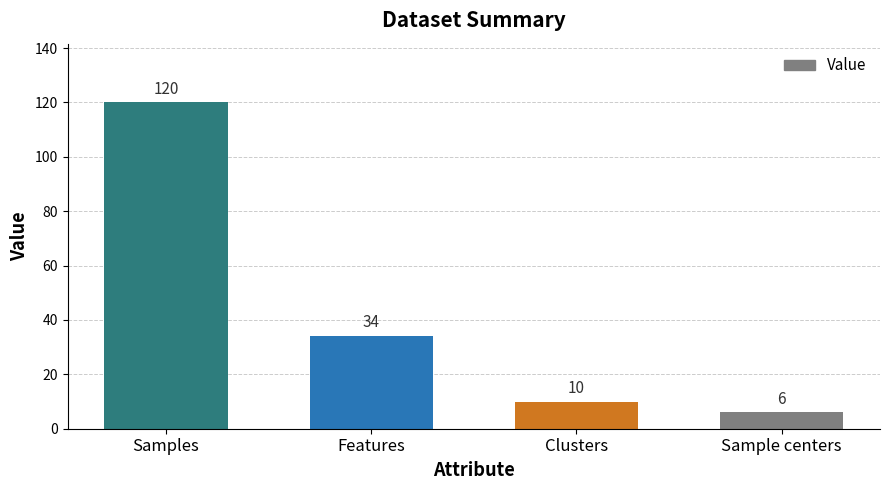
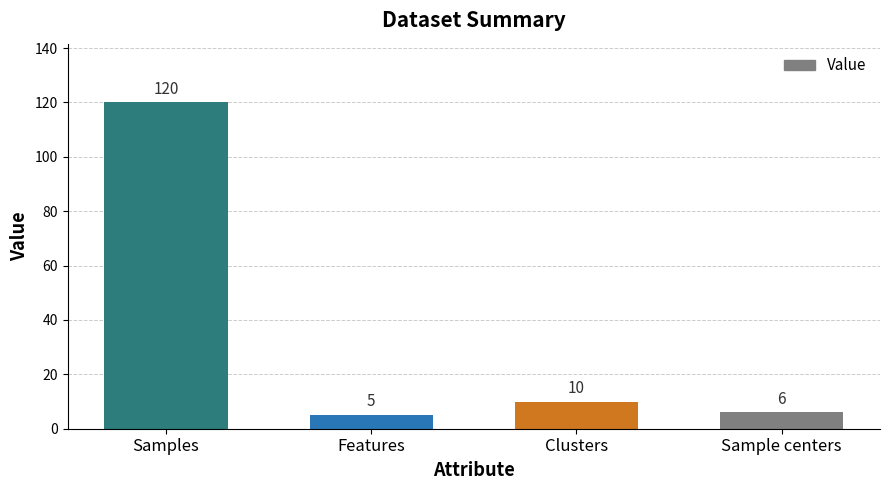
Features: 34 -> 5
